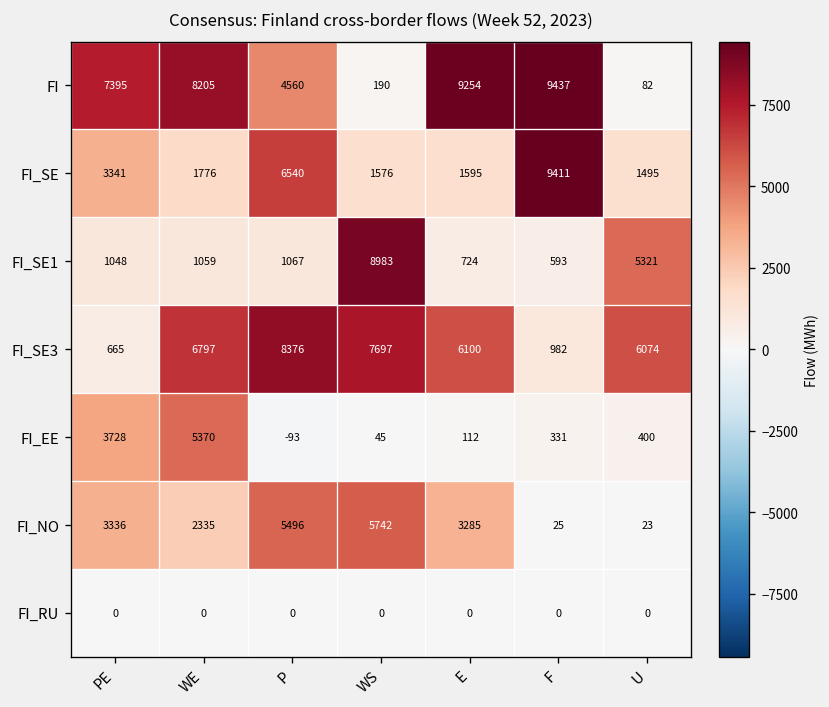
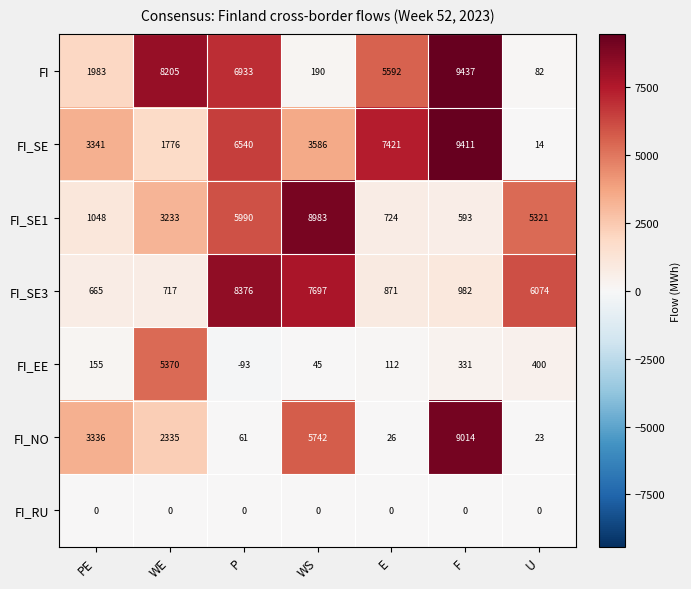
FI, PE: 7395 -> 1983
FI, P: 4560 -> 6933
FI, E: 9254 -> 5592
FI_SE, WS: 1576 -> 3586
FI_SE, E: 1595 -> 7421
FI_SE, U: 1495 -> 14
FI_SE1, WE: 1059 -> 3233
FI_SE1, P: 1067 -> 5990
FI_SE3, WE: 6797 -> 717
FI_SE3, E: 6100 -> 871
FI_EE, PE: 3728 -> 155
FI_NO, P: 5496 -> 61
FI_NO, E: 3285 -> 26
FI_NO, F: 25 -> 9014
